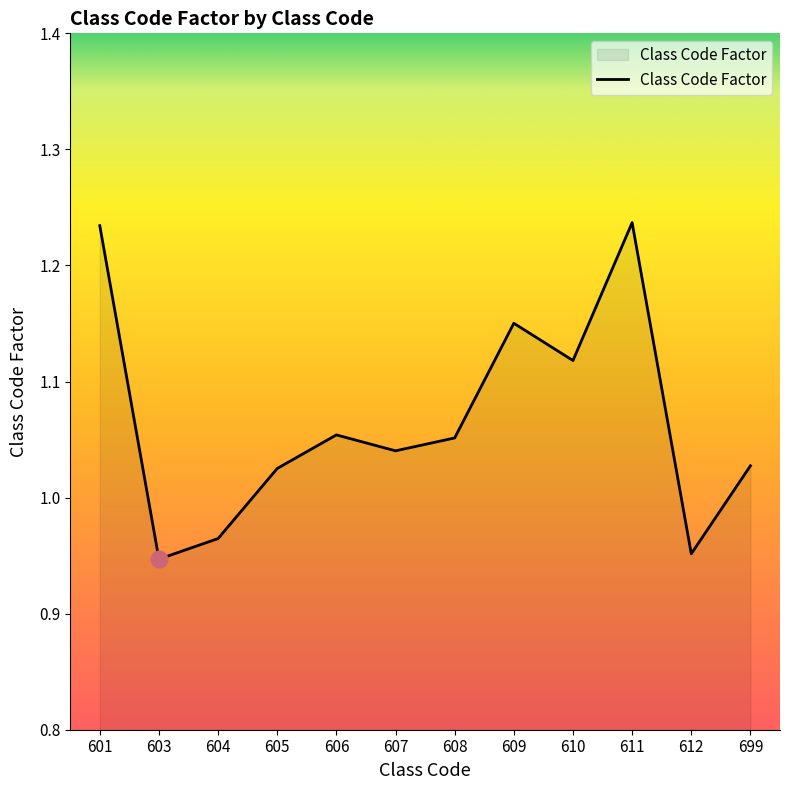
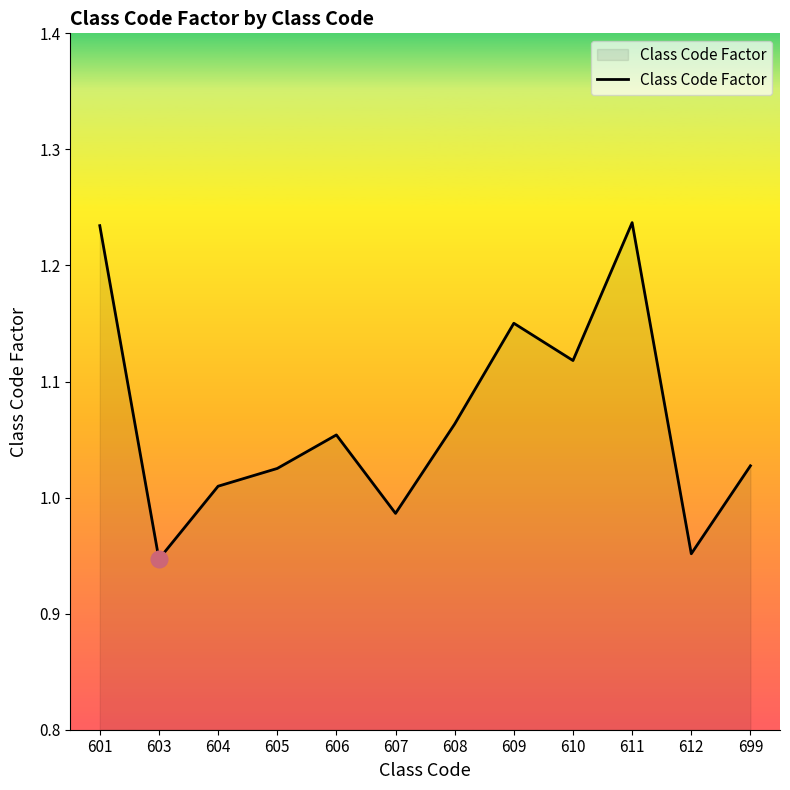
Class Code Factor, 604: 0.965 -> 1.010
Class Code Factor, 607: 1.040 -> 0.986
Class Code Factor, 608: 1.051 -> 1.063
